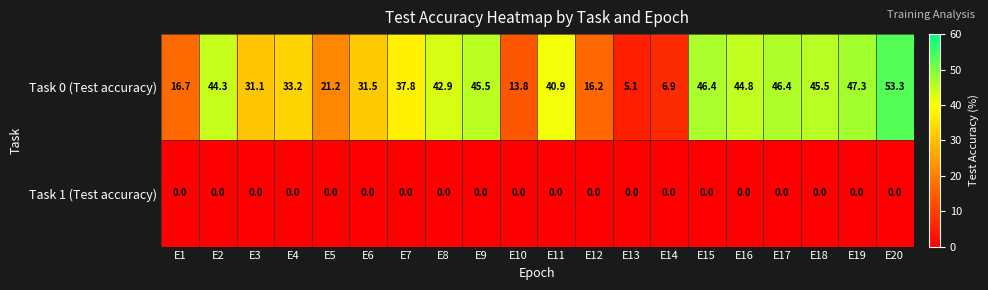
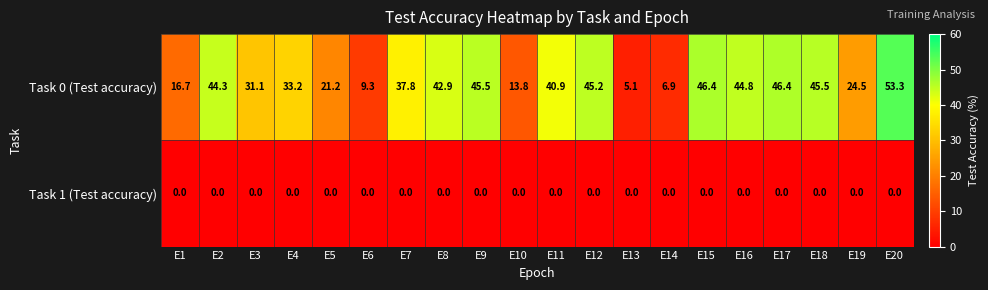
Task 0 (Test accuracy), E6: 31.5 -> 9.3
Task 0 (Test accuracy), E12: 16.2 -> 45.2
Task 0 (Test accuracy), E19: 47.3 -> 24.5
